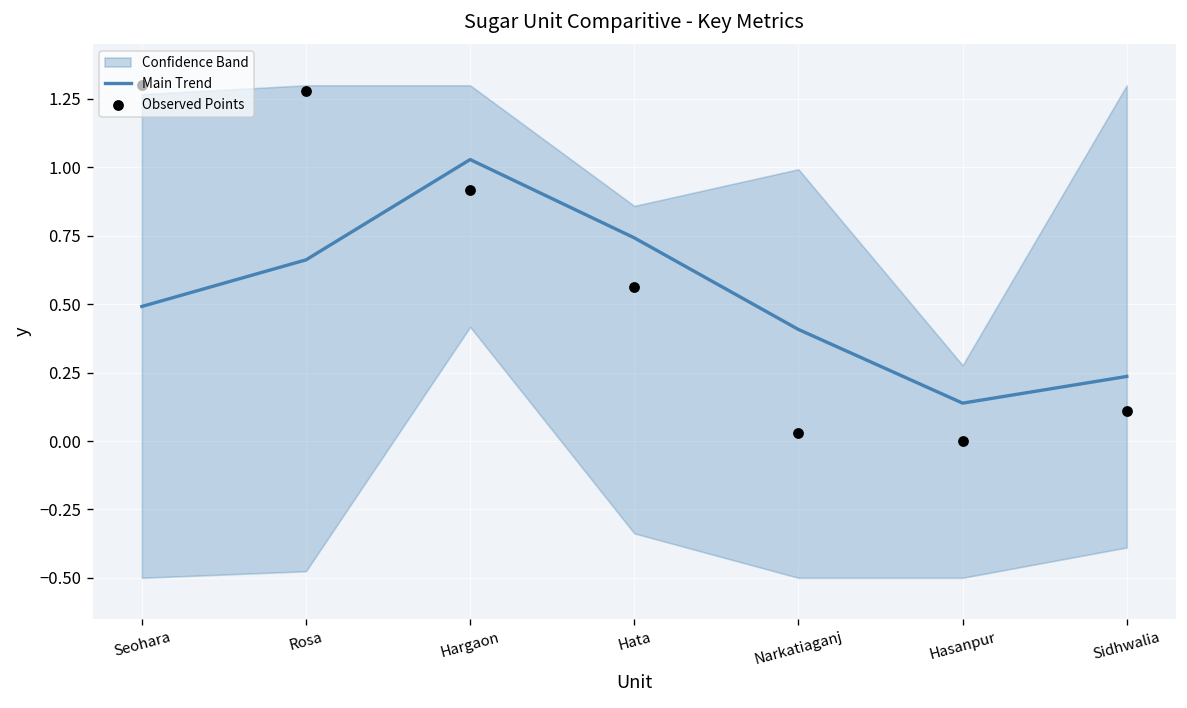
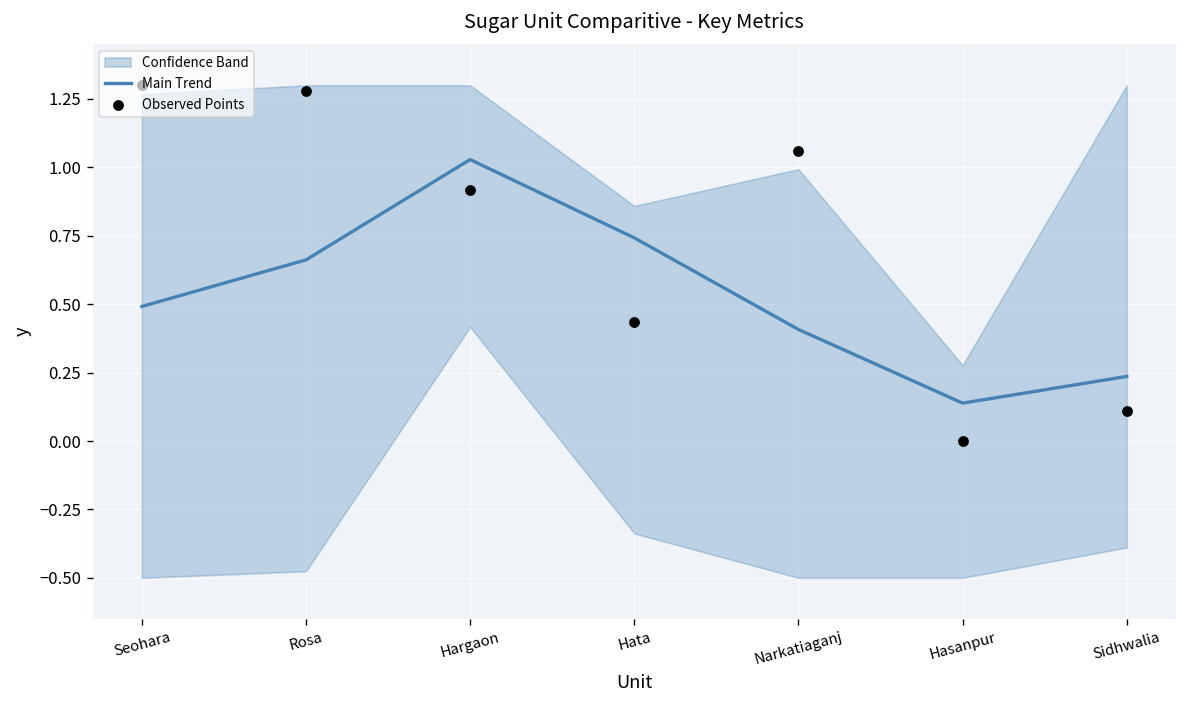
Observed Points, Hata: 0.56 -> 0.43
Observed Points, Narkatiaganj: 0.03 -> 1.06
